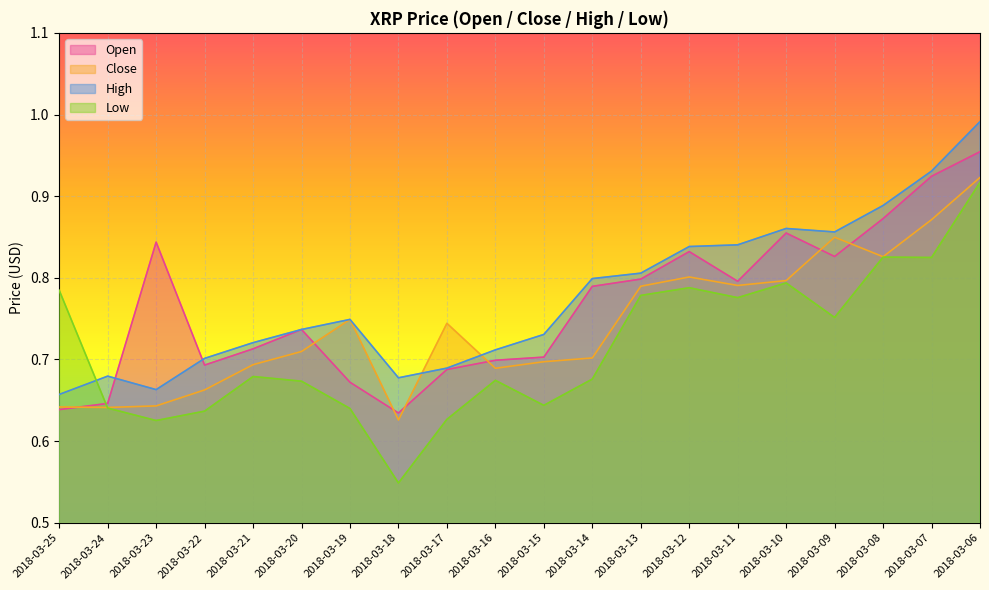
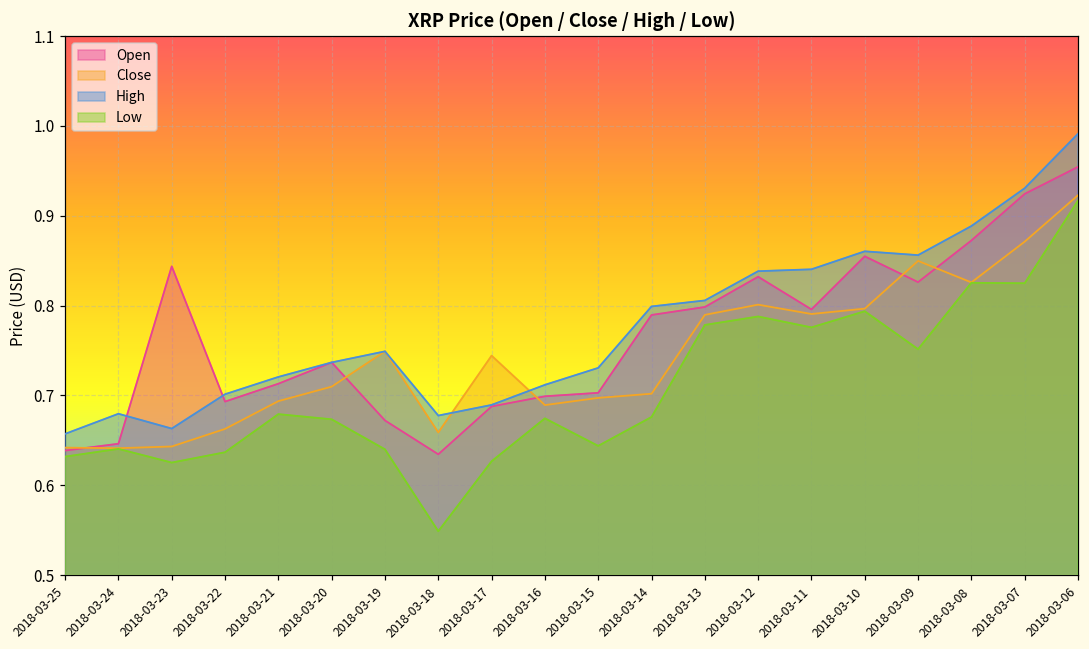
Low, 2018-03-25: 0.78 -> 0.63
Close, 2018-03-18: 0.63 -> 0.66
